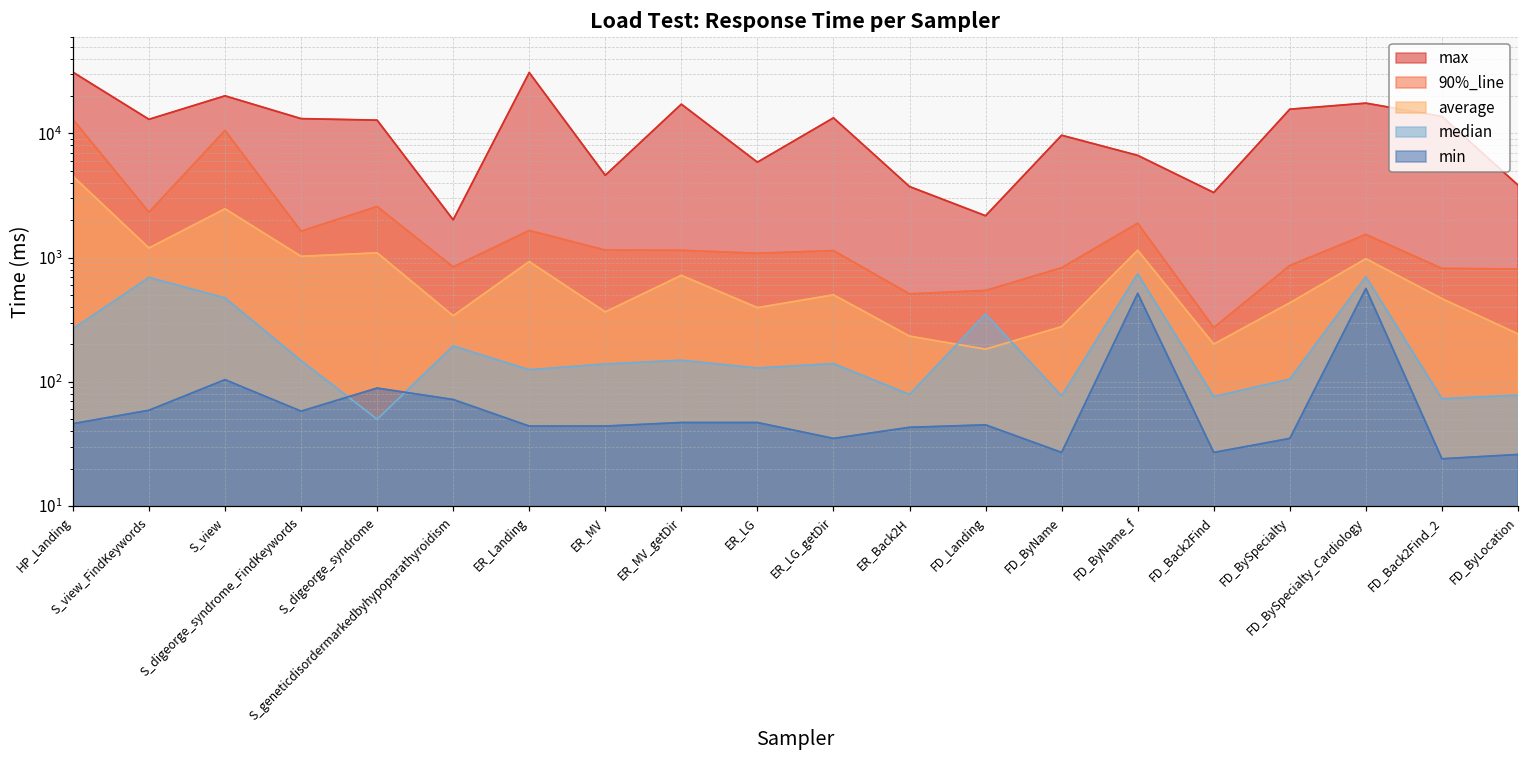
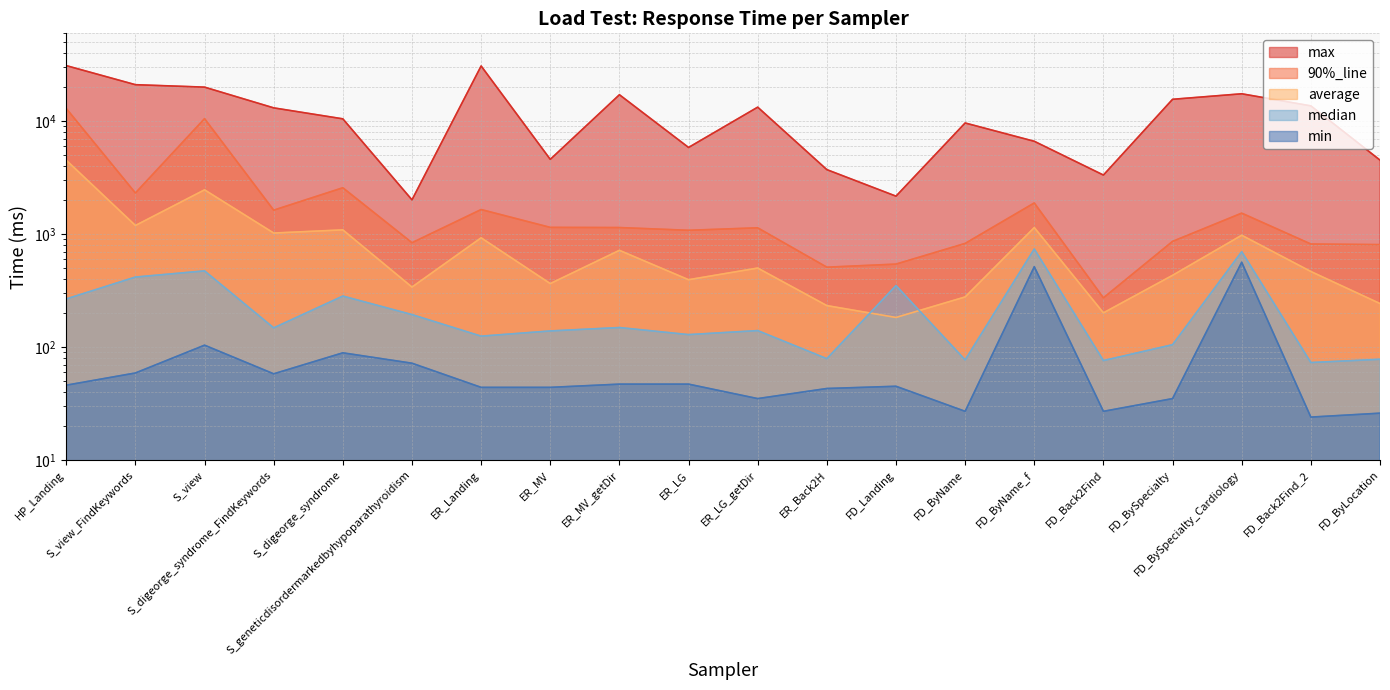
max, S_view_FindKeywords: 13000 -> 21000
median, S_view_FindKeywords: 700 -> 420
max, S_digeorge_syndrome: 13000 -> 10000
median, S_digeorge_syndrome: 50 -> 280
max, FD_ByLocation: 3800 -> 4500
